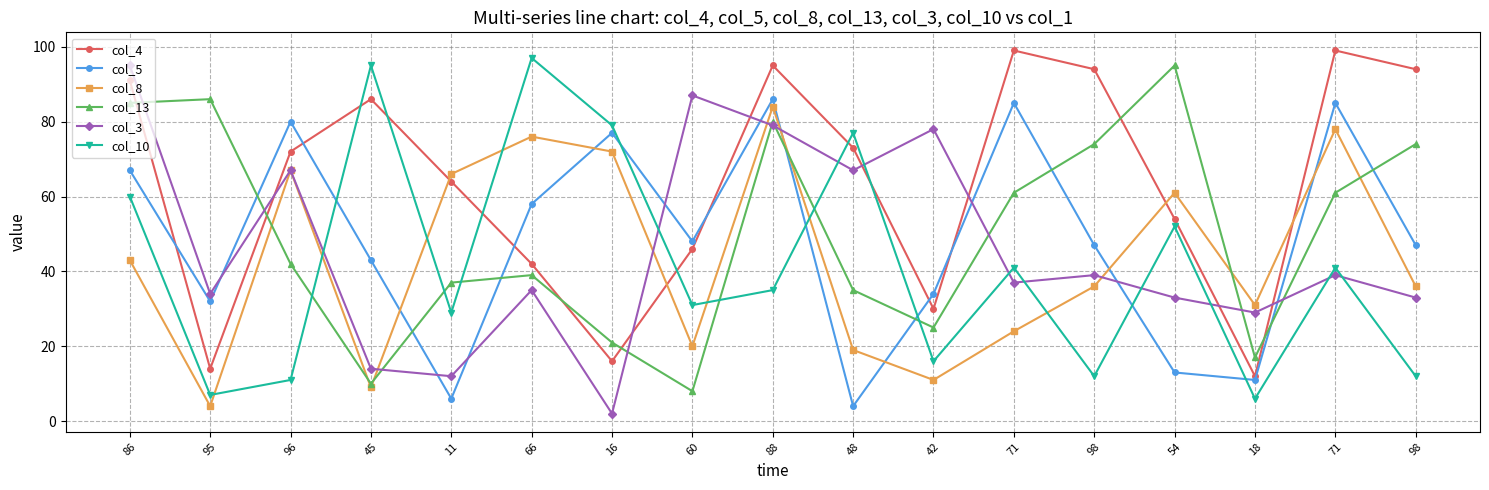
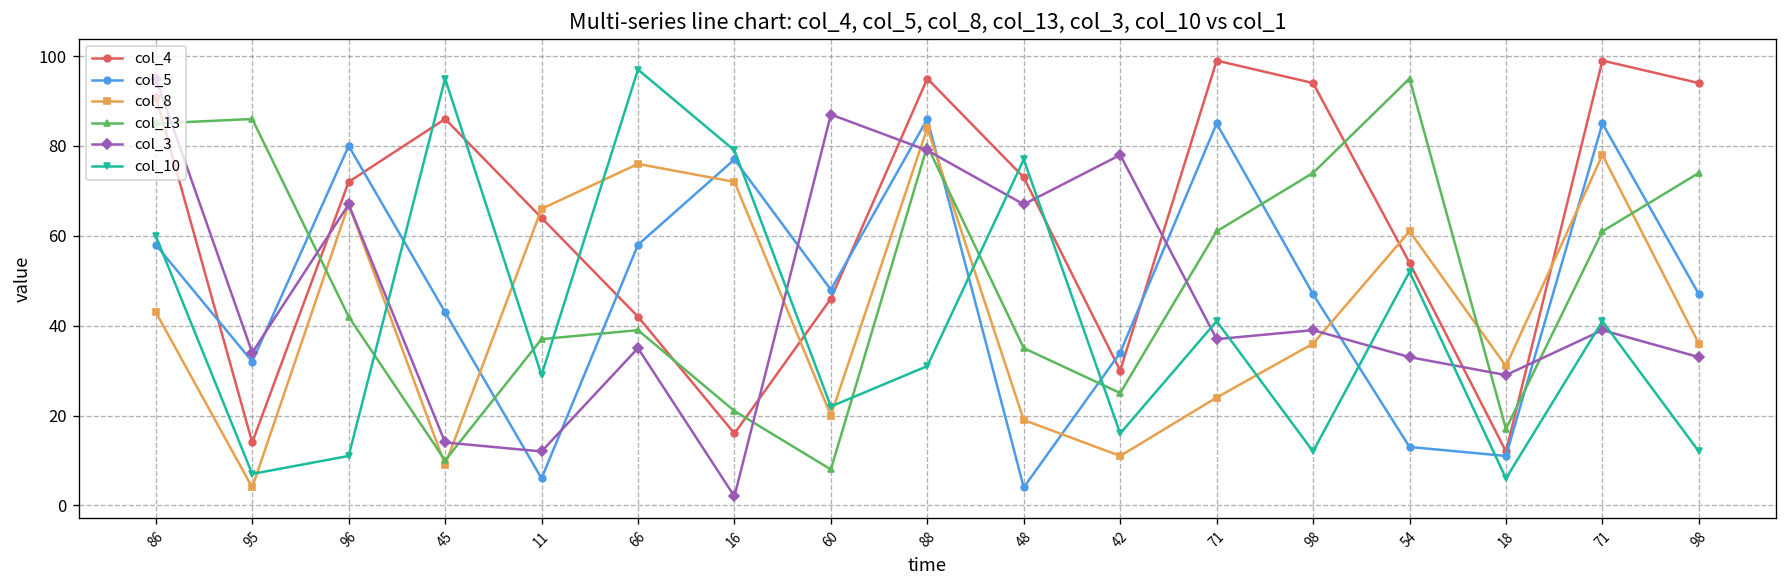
col_5, 86: 67 -> 58
col_10, 60: 31 -> 22
col_10, 88: 35 -> 31
